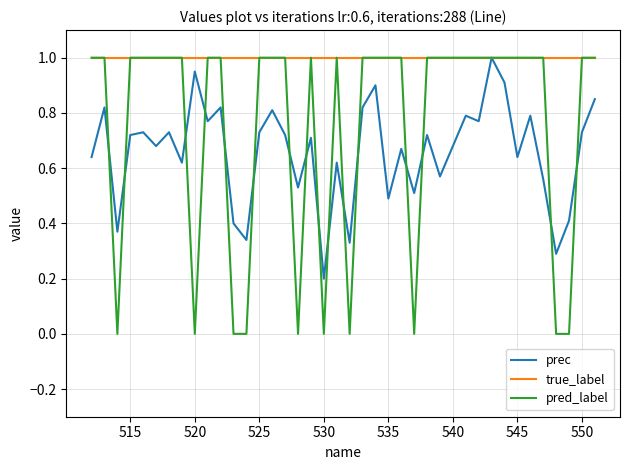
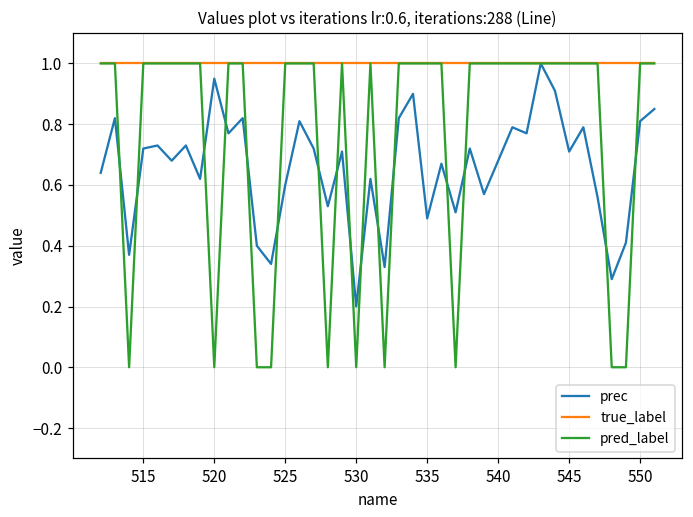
prec, 525: 0.73 -> 0.60
prec, 545: 0.64 -> 0.71
prec, 550: 0.73 -> 0.81
